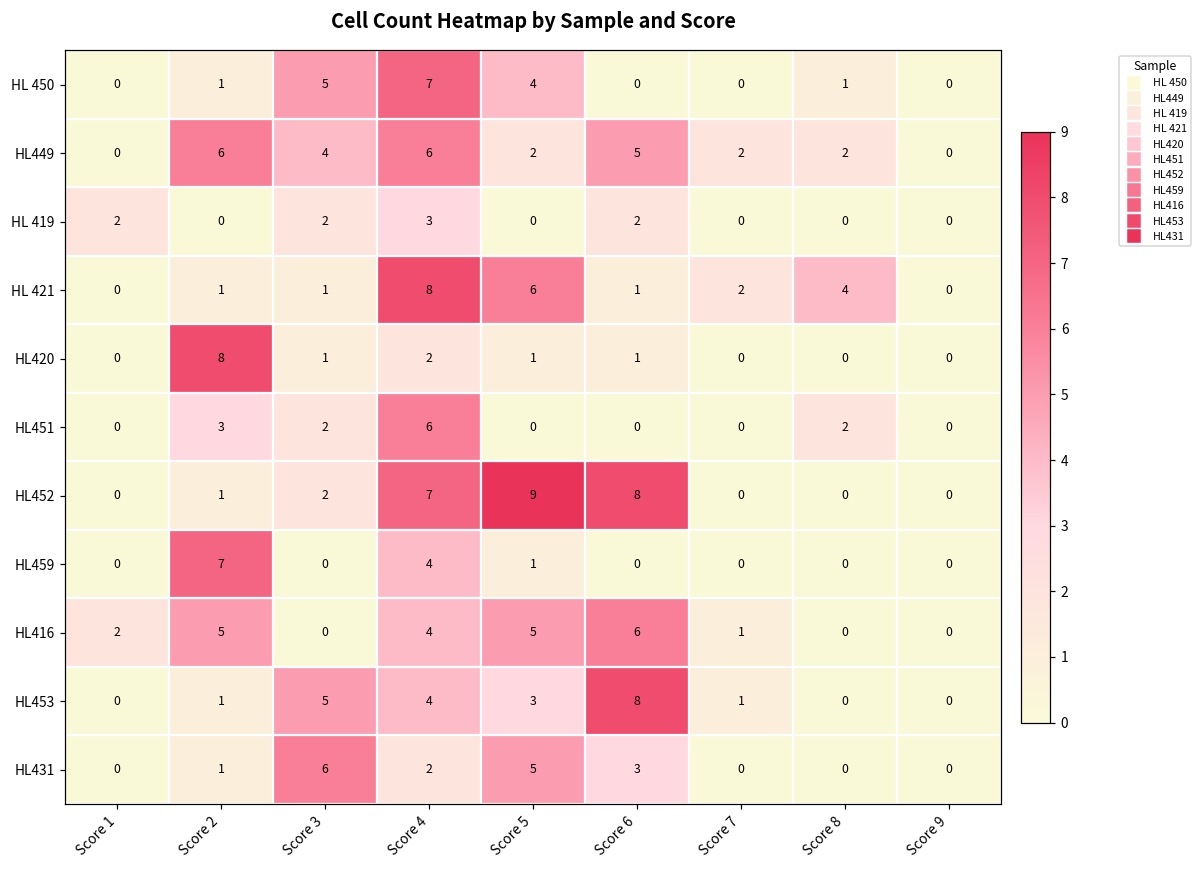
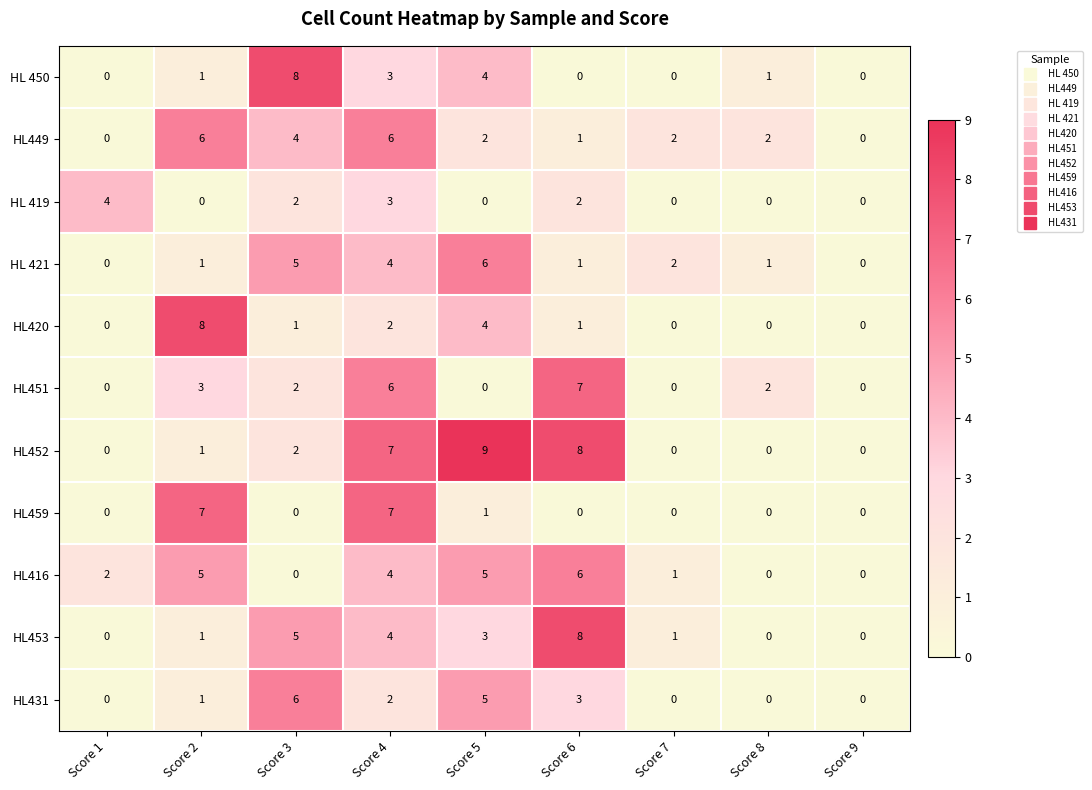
HL 450, Score 3: 5 -> 8
HL 450, Score 4: 7 -> 3
HL449, Score 6: 5 -> 1
HL 419, Score 1: 2 -> 4
HL 421, Score 3: 1 -> 5
HL 421, Score 4: 8 -> 4
HL 421, Score 8: 4 -> 1
HL420, Score 5: 1 -> 4
HL451, Score 6: 0 -> 7
HL459, Score 4: 4 -> 7
